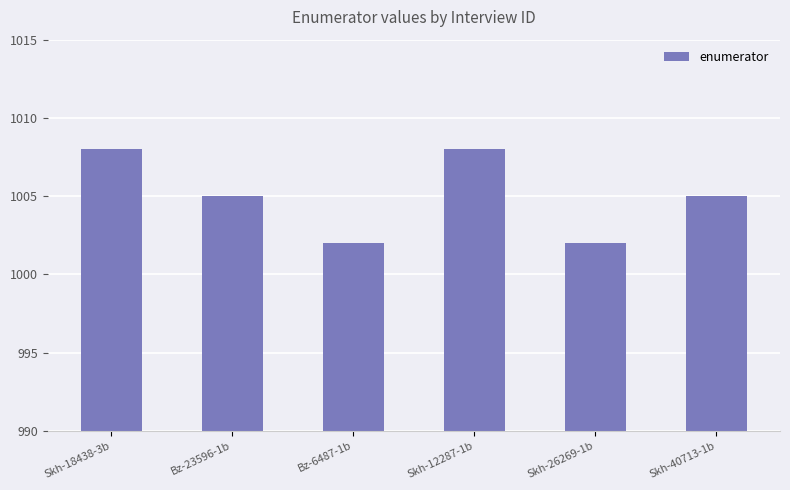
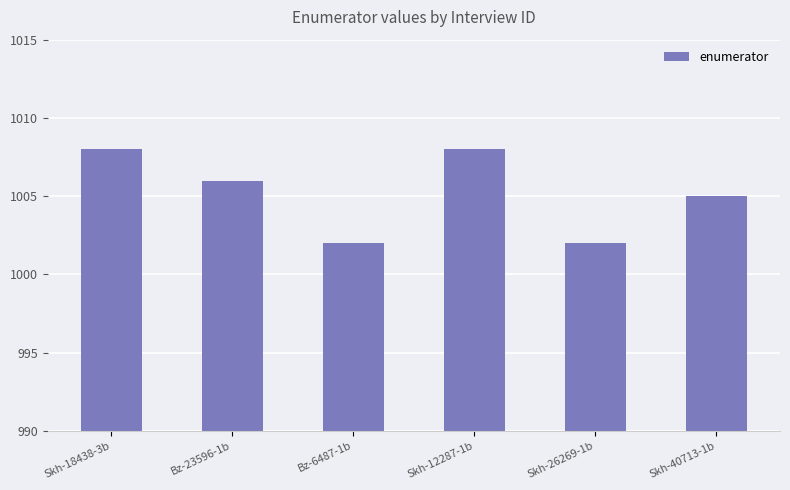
Bz-23596-1b: 1005 -> 1006
